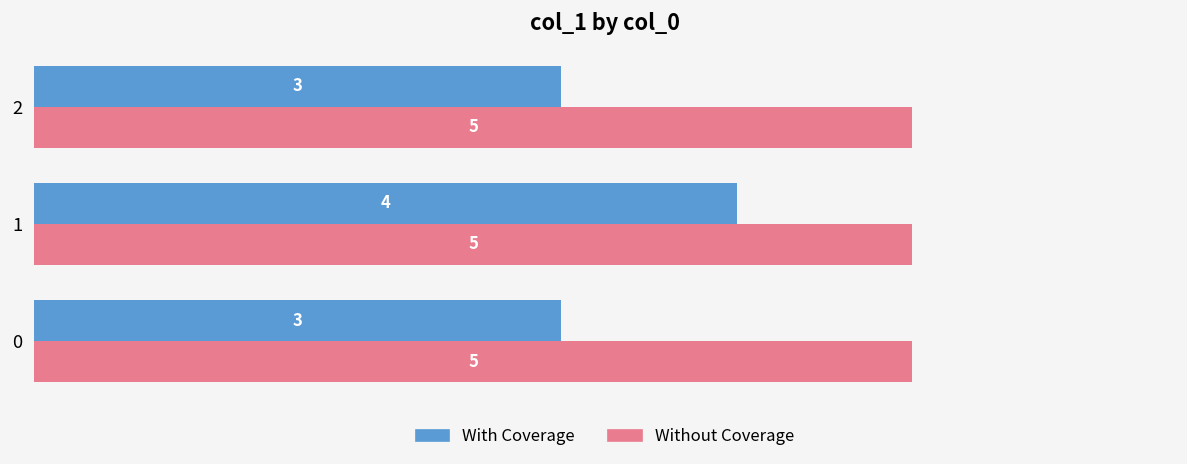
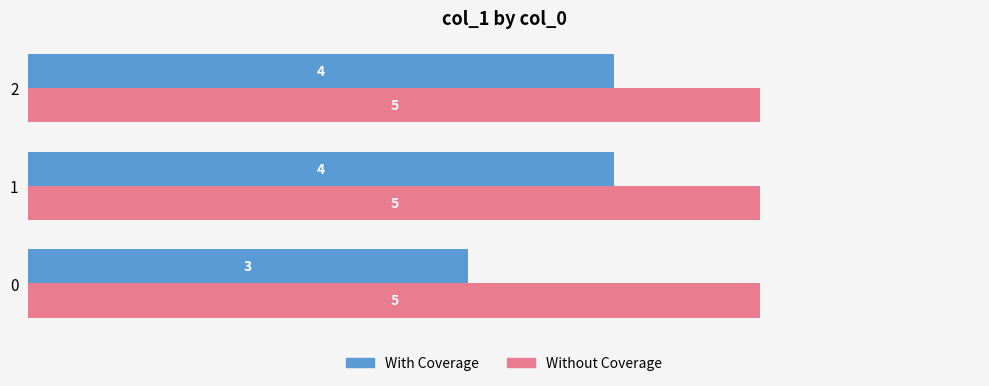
With Coverage, 2: 3 -> 4
